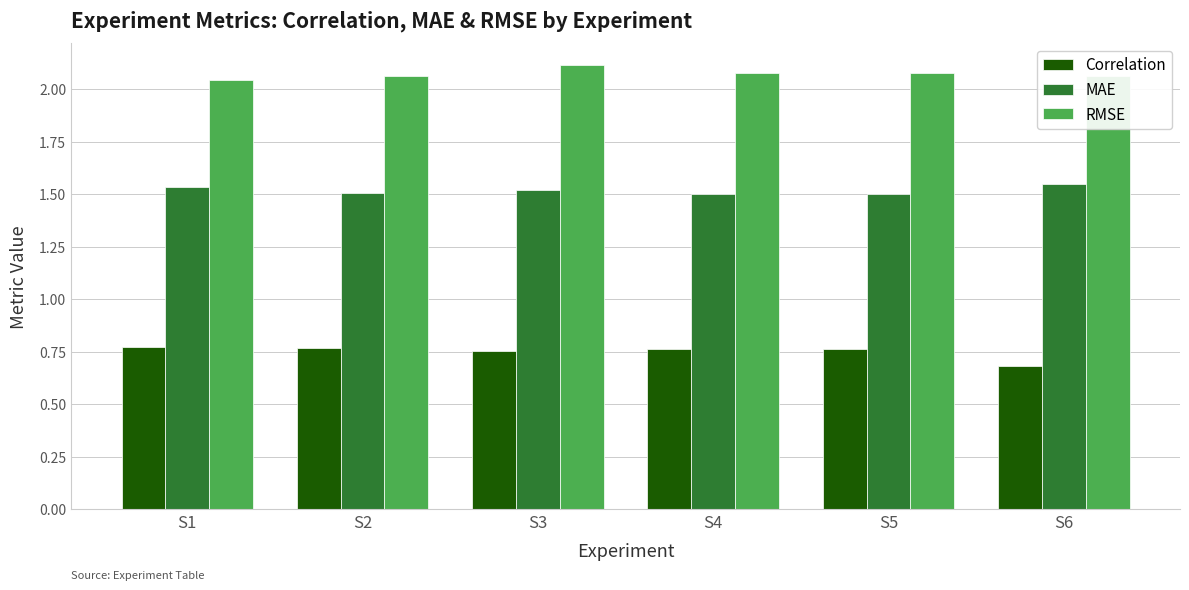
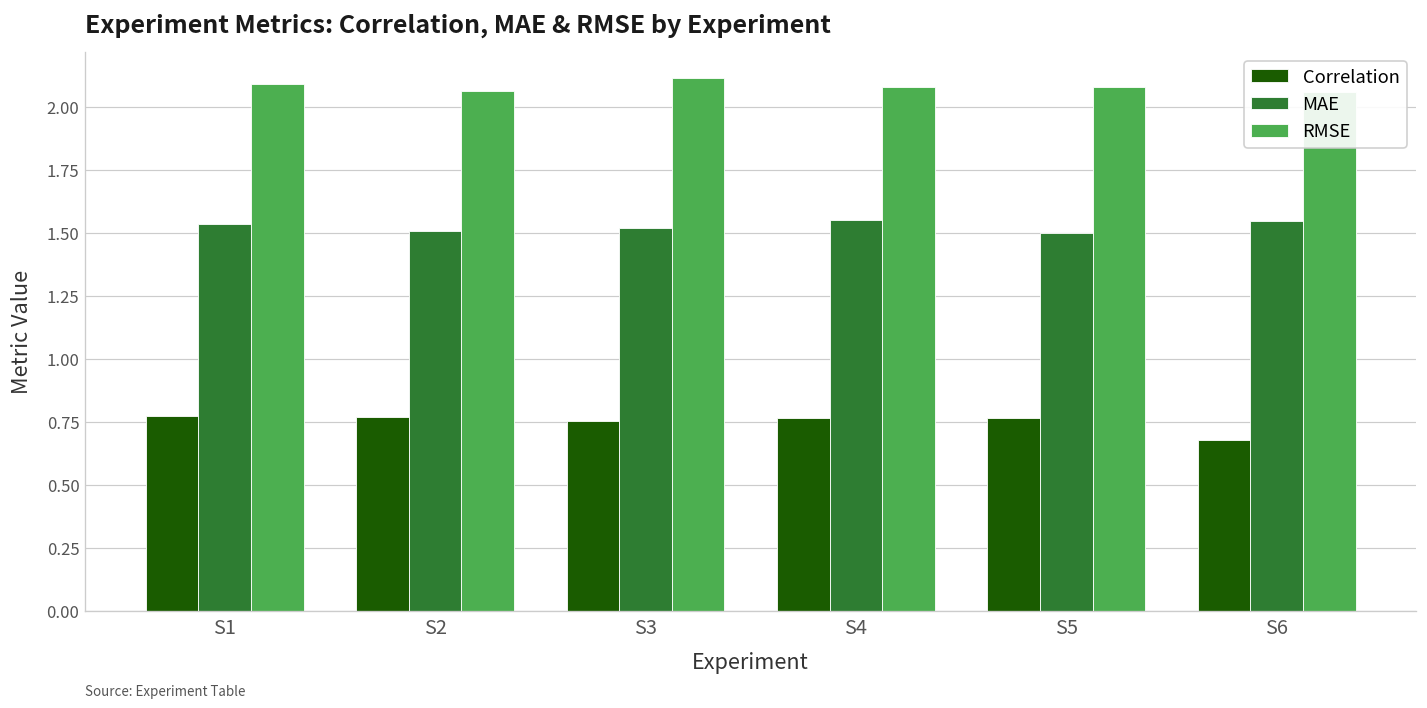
RMSE, S1: 2.04 -> 2.09
MAE, S4: 1.50 -> 1.55
